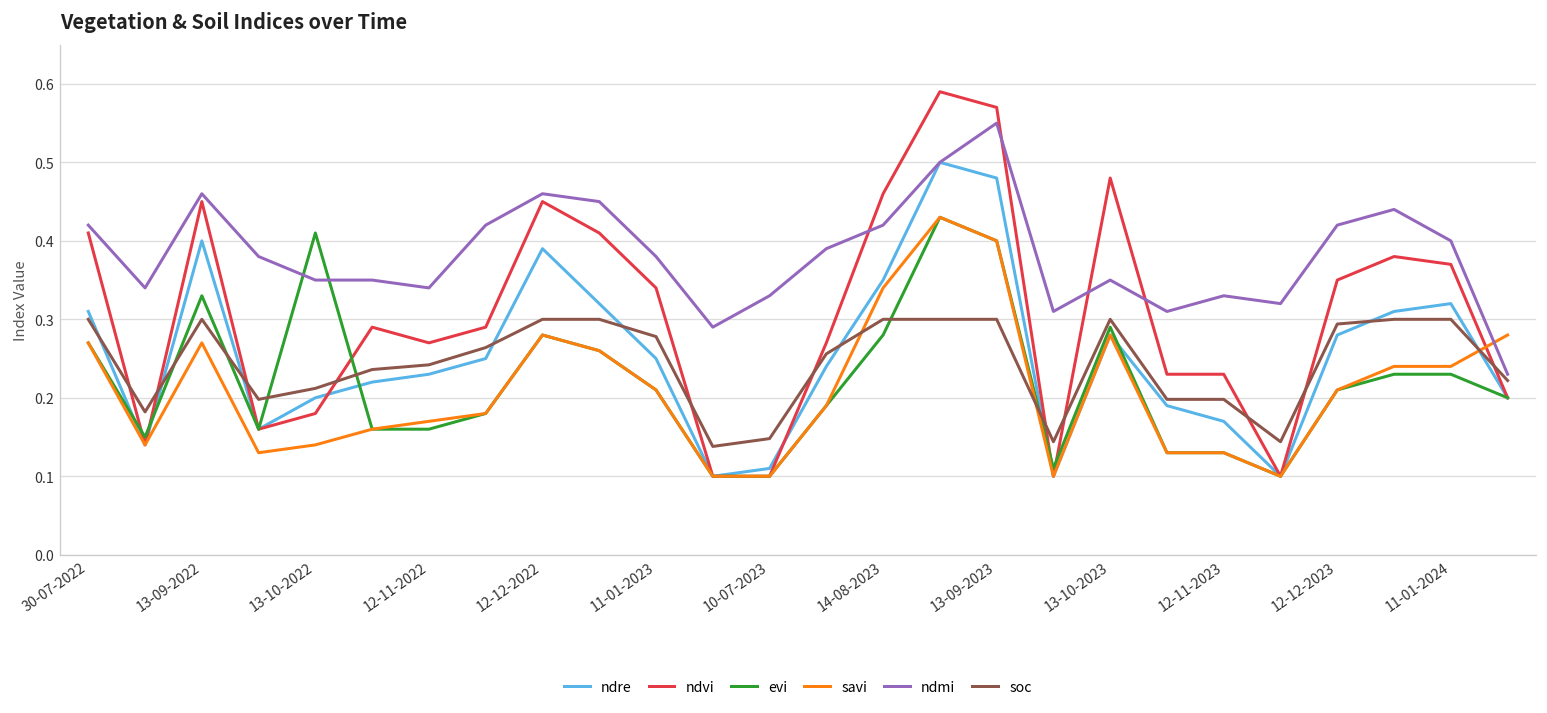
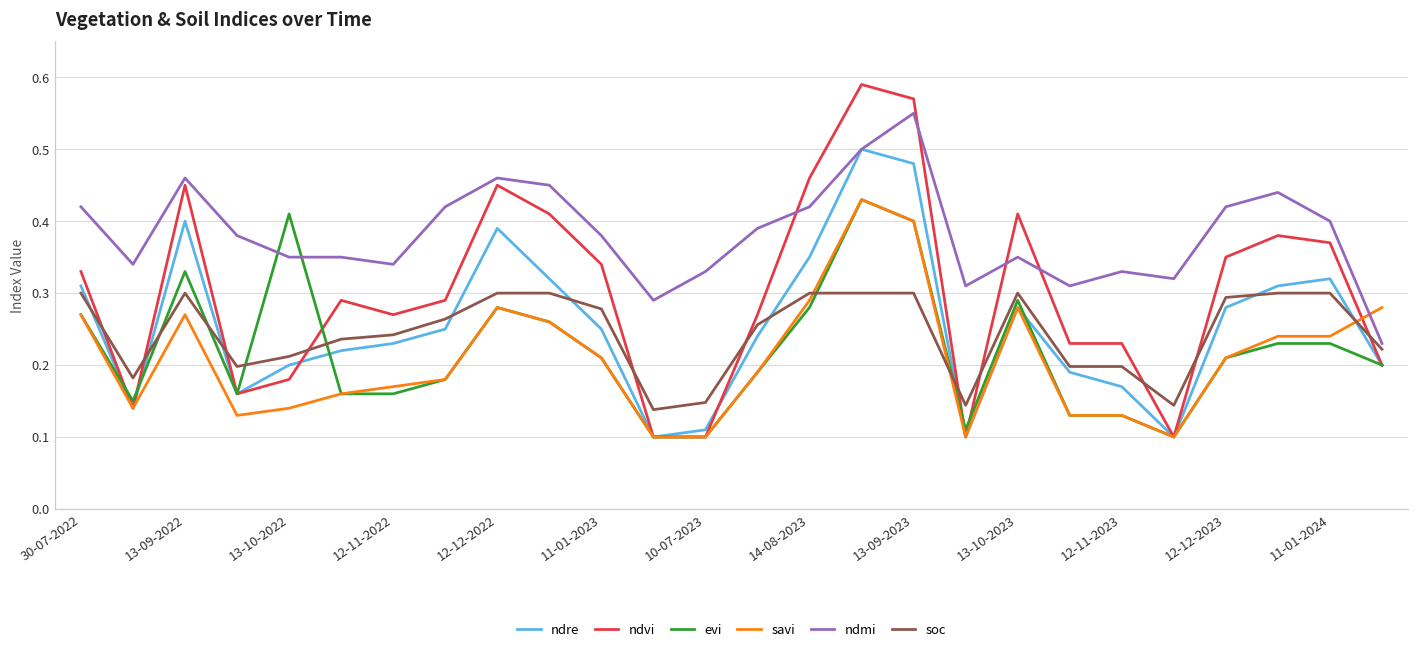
ndvi, 30-07-2022: 0.41 -> 0.33
savi, 14-08-2023: 0.34 -> 0.29
ndvi, 13-10-2023: 0.48 -> 0.41
